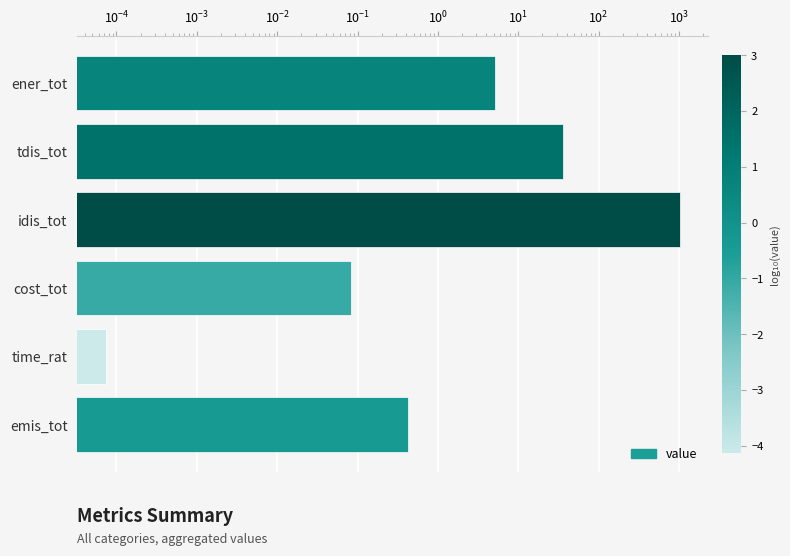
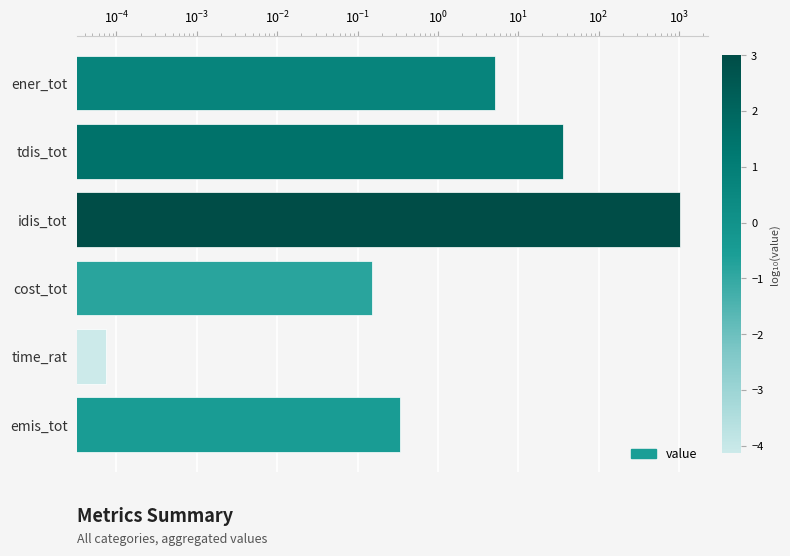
cost_tot: 0.08 -> 0.15
emis_tot: 0.4 -> 0.34
